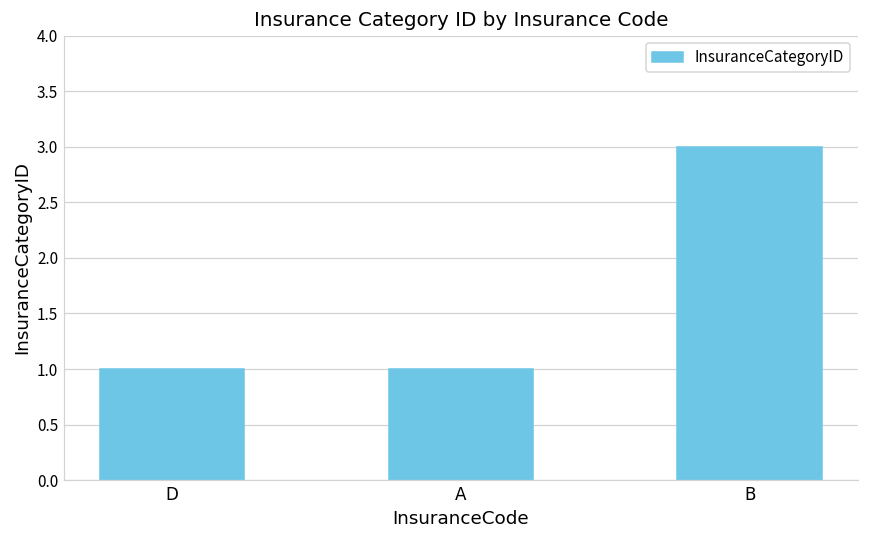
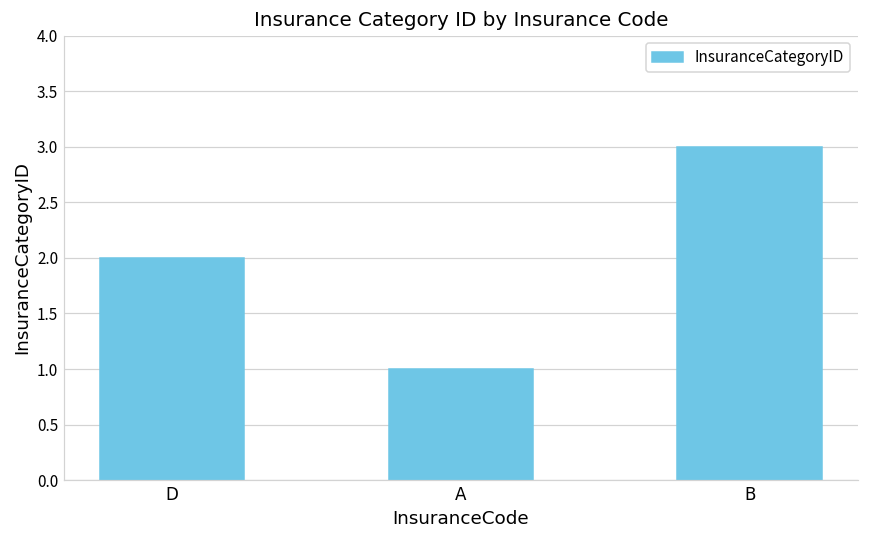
D: 1 -> 2
